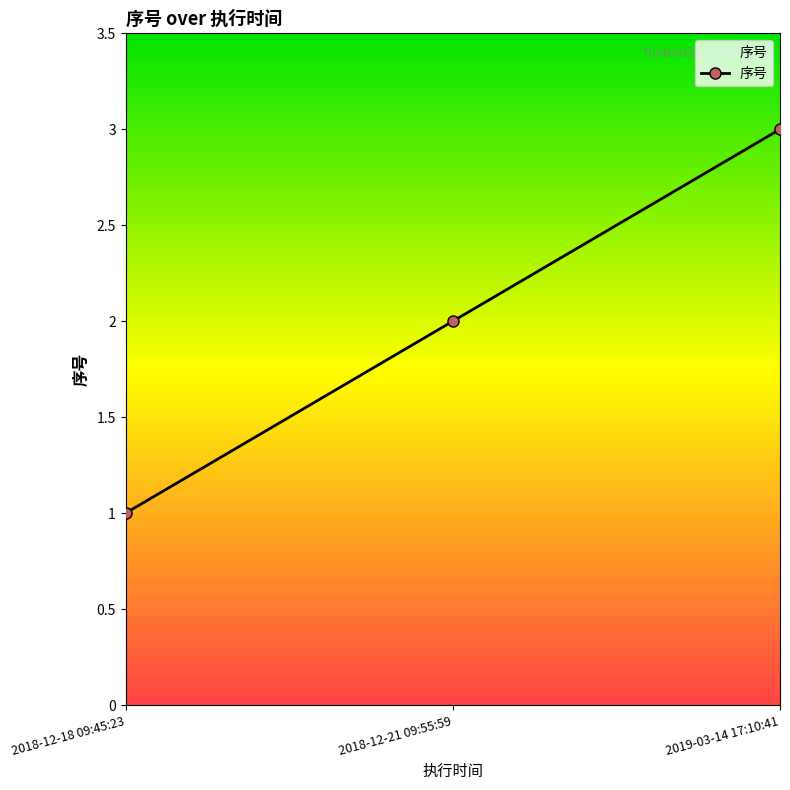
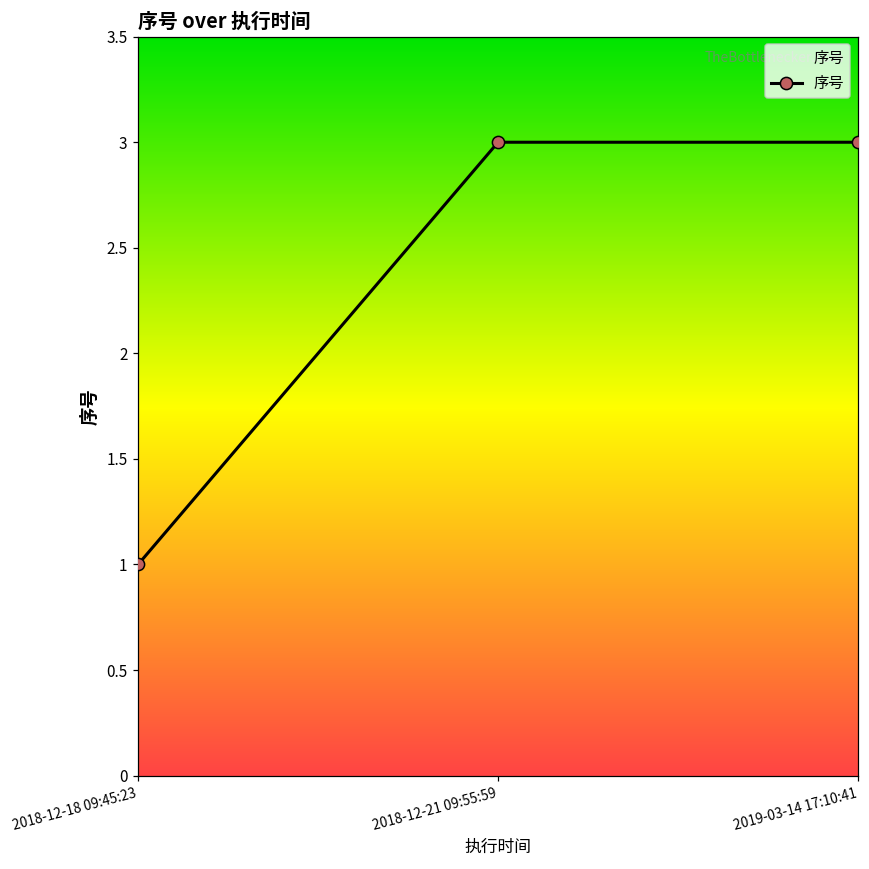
2018-12-21 09:55:59: 2 -> 3
